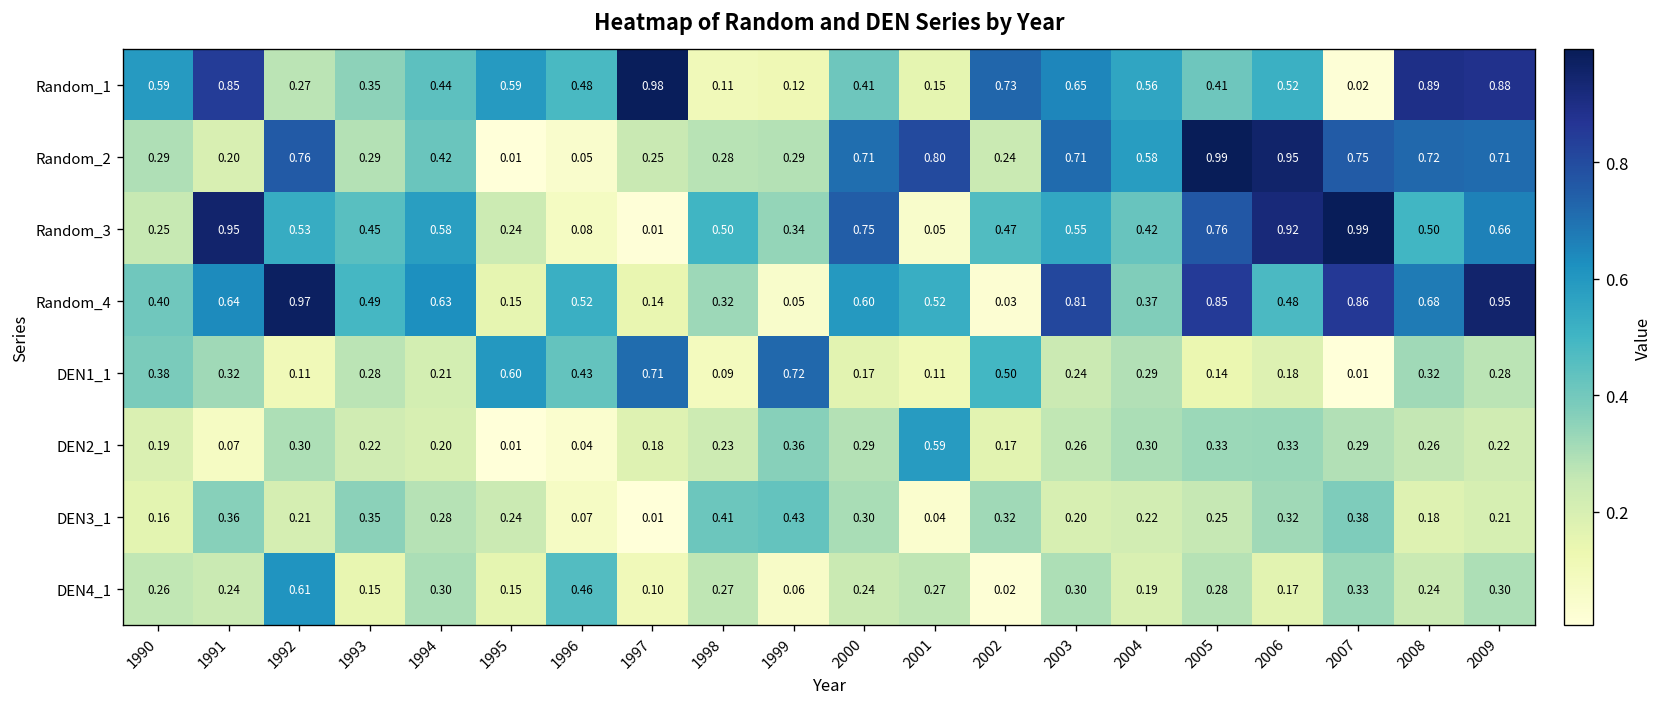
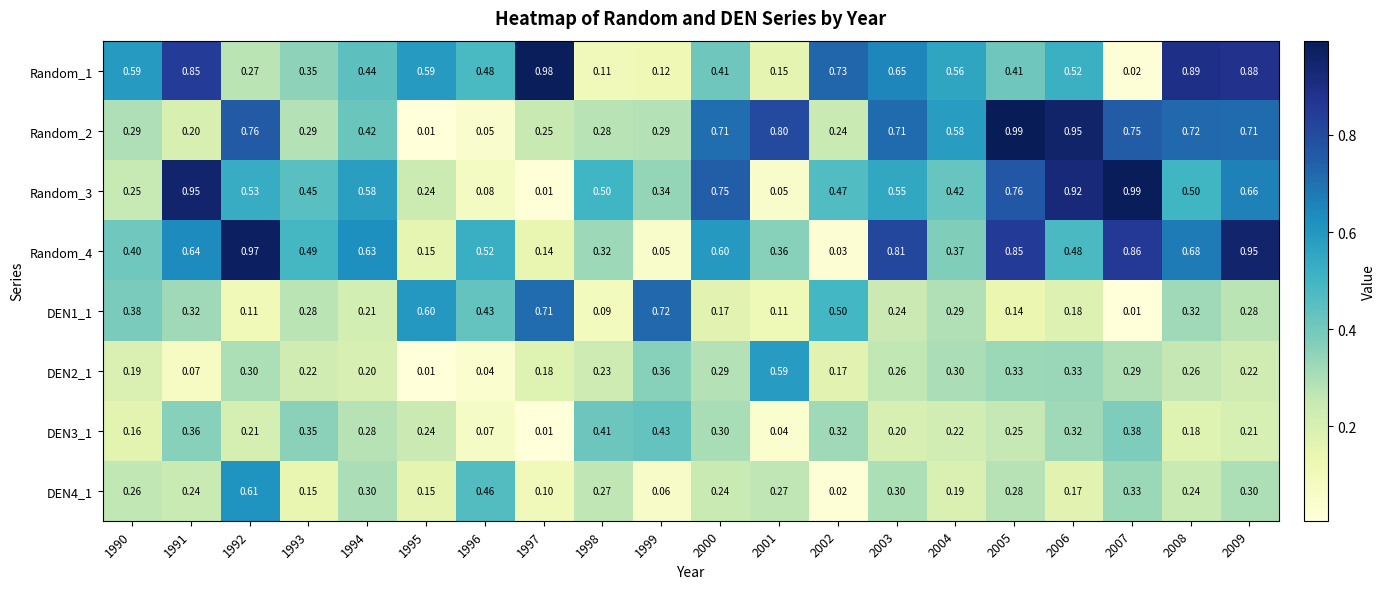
Random_4, 2001: 0.52 -> 0.36
